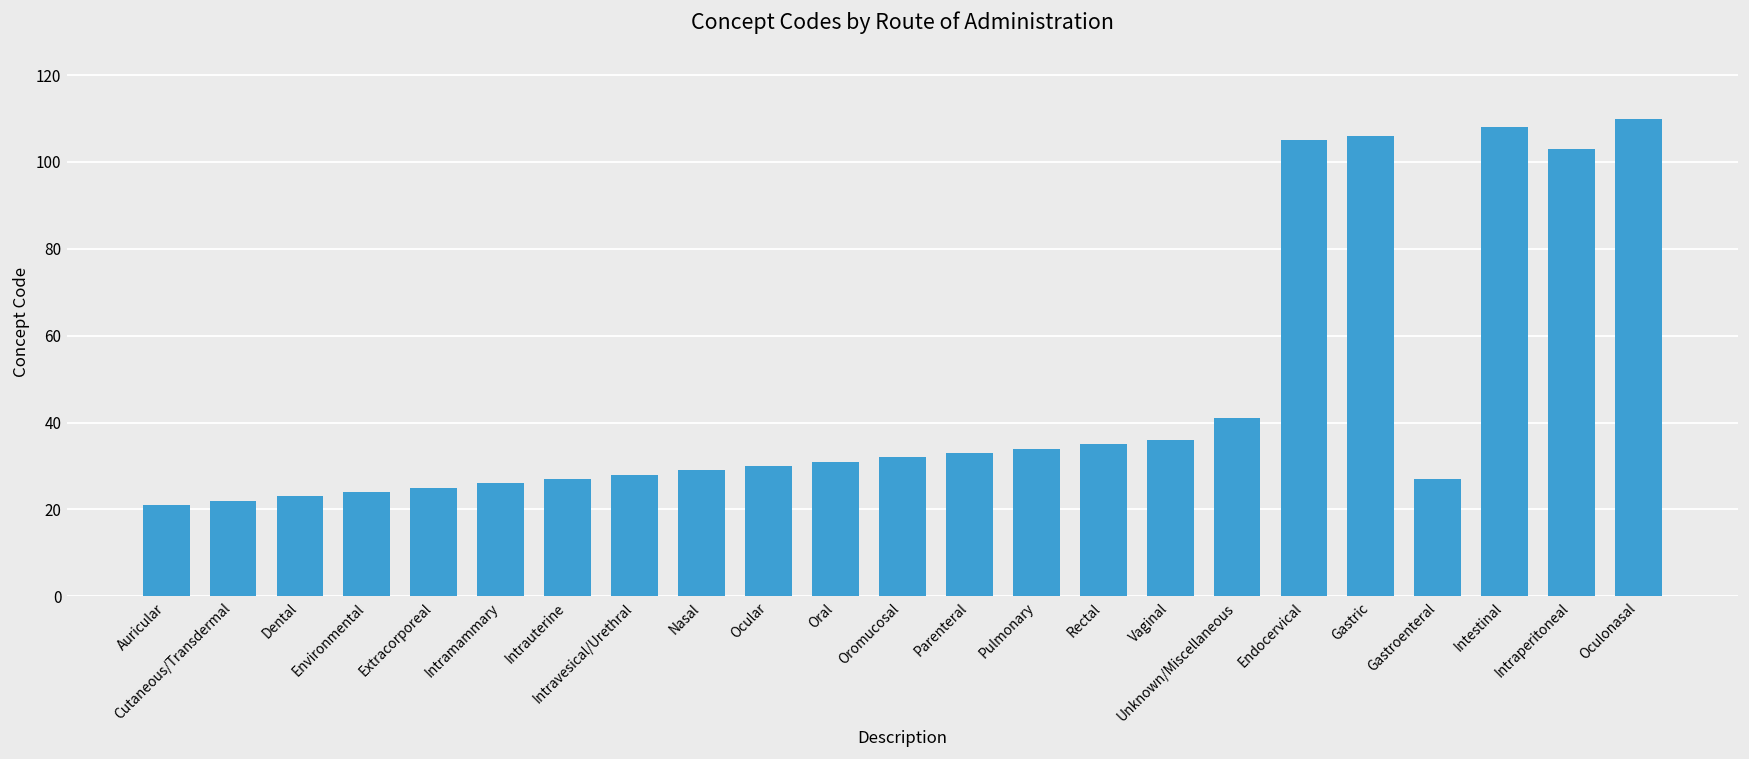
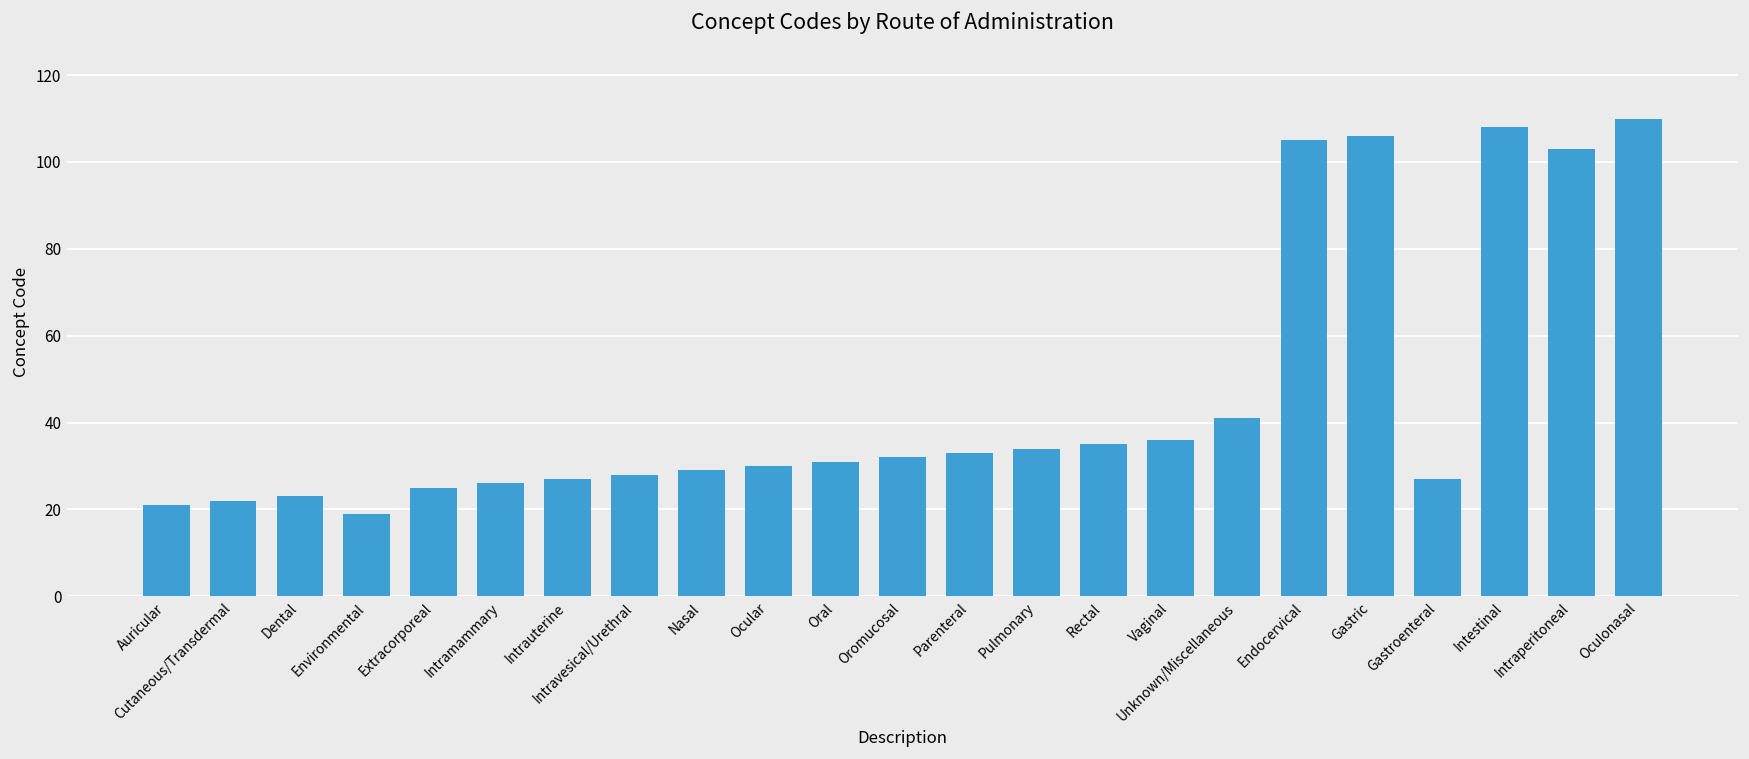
Environmental: 24 -> 19
